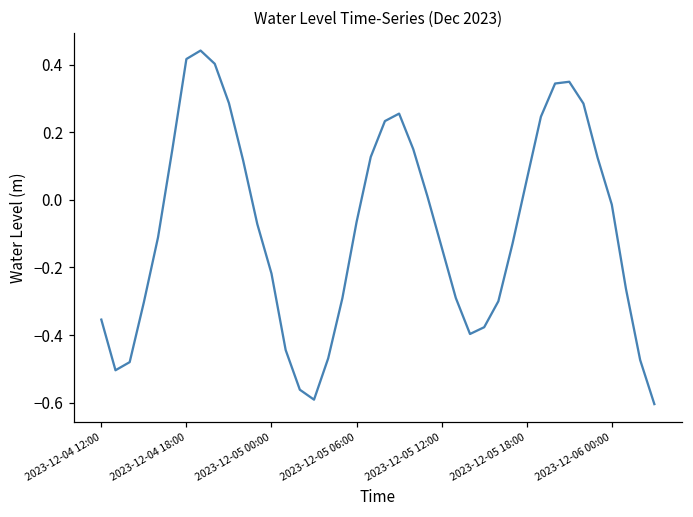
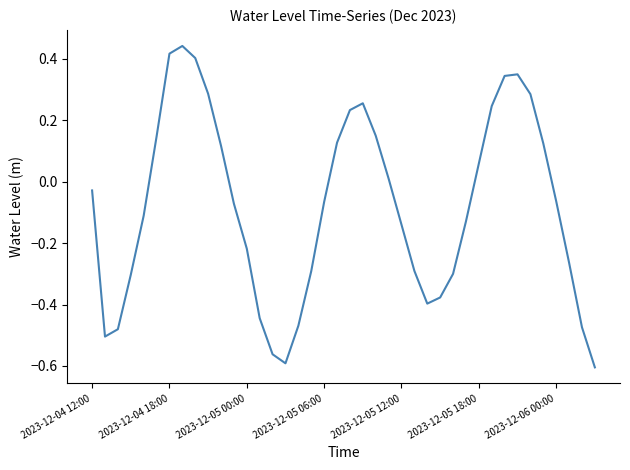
2023-12-04 12:00: -0.35 -> -0.03
2023-12-06 00:00: -0.01 -> -0.06
